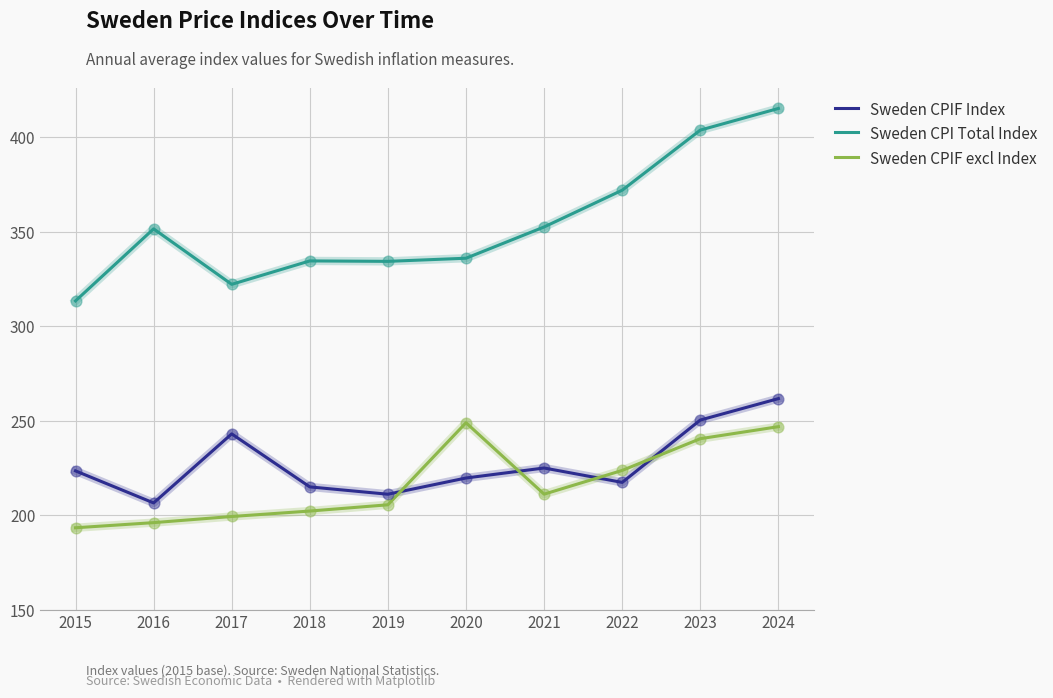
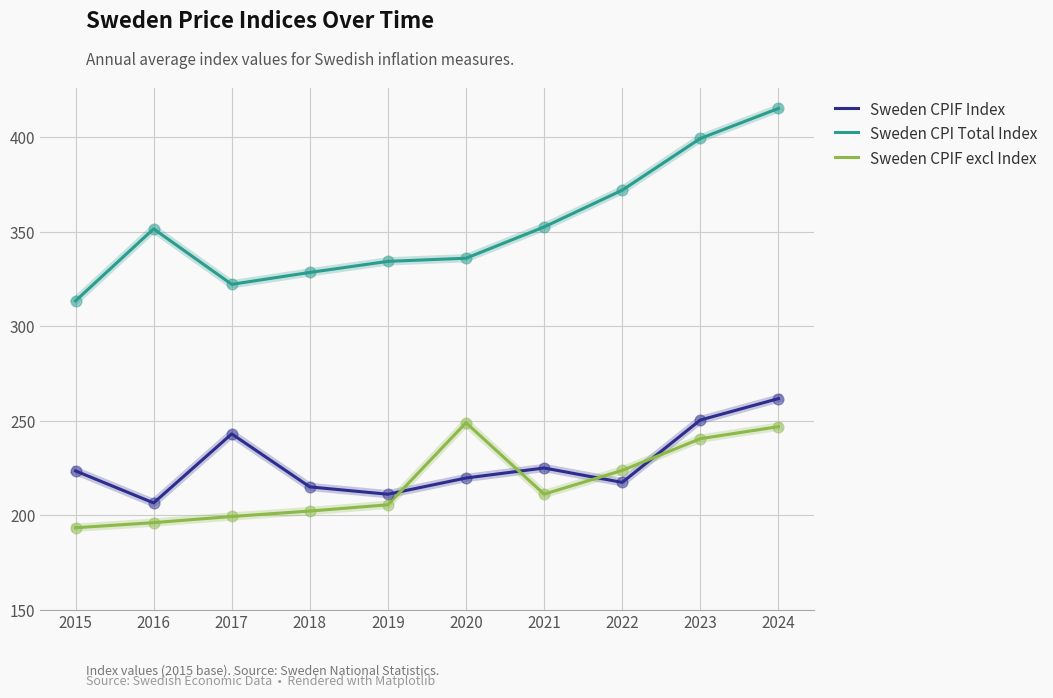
Sweden CPI Total Index, 2018: 334 -> 328
Sweden CPI Total Index, 2023: 404 -> 399
